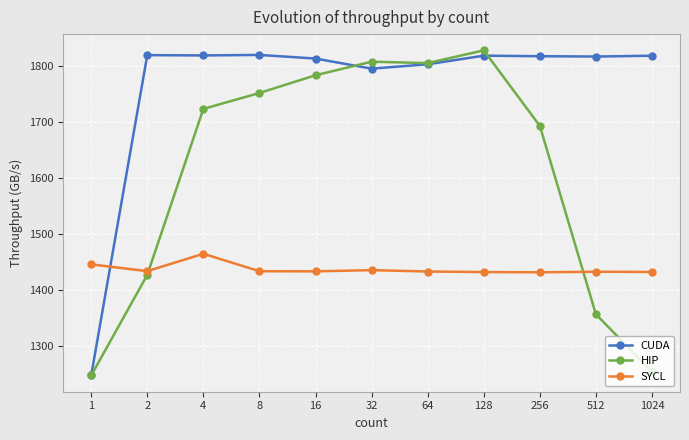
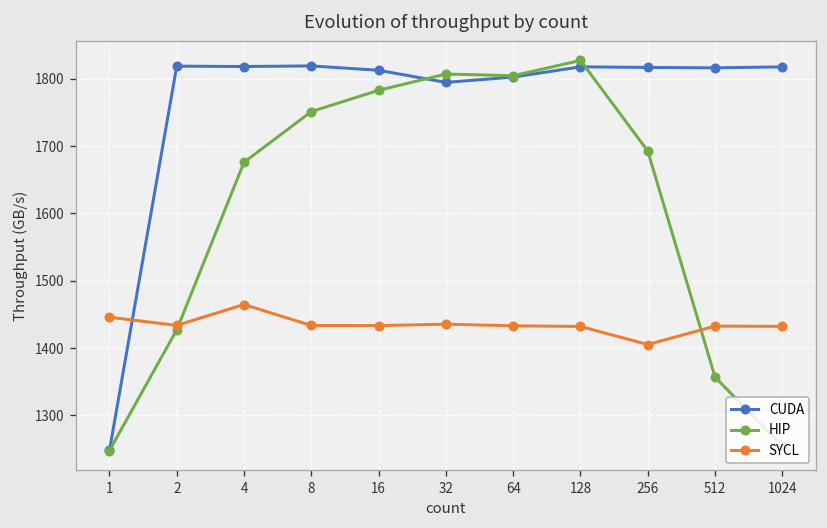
HIP, 4: 1720 -> 1680
SYCL, 256: 1430 -> 1410
